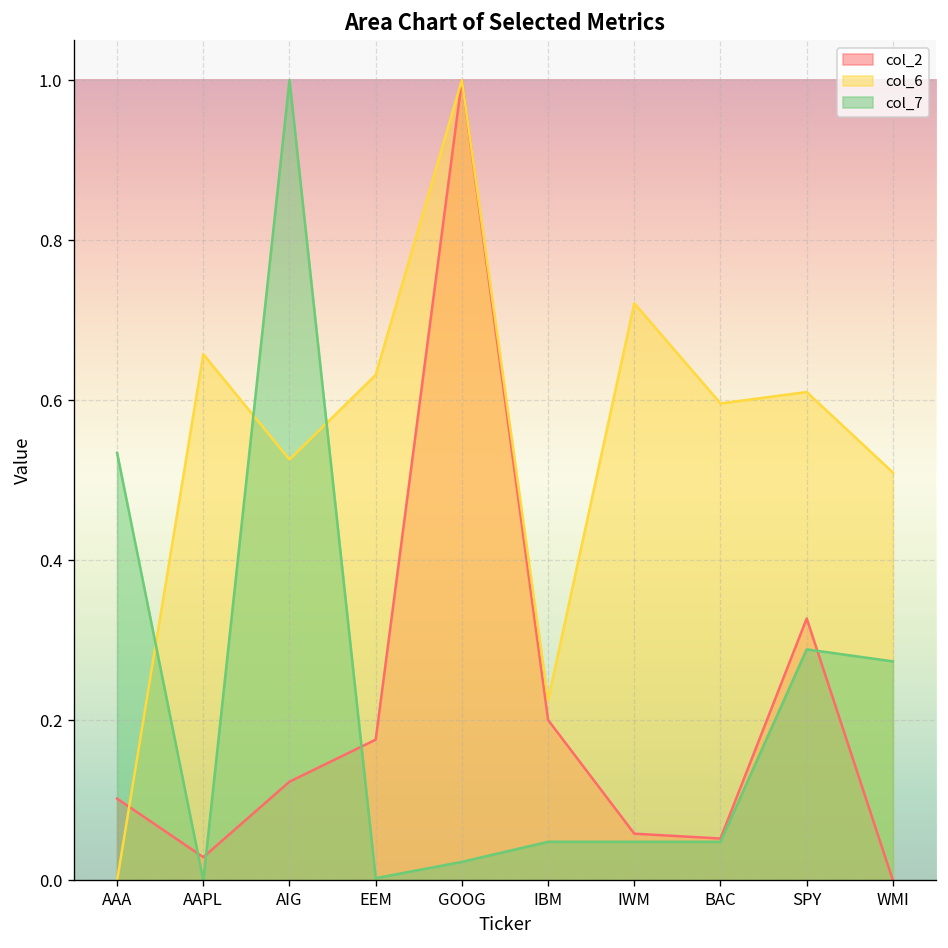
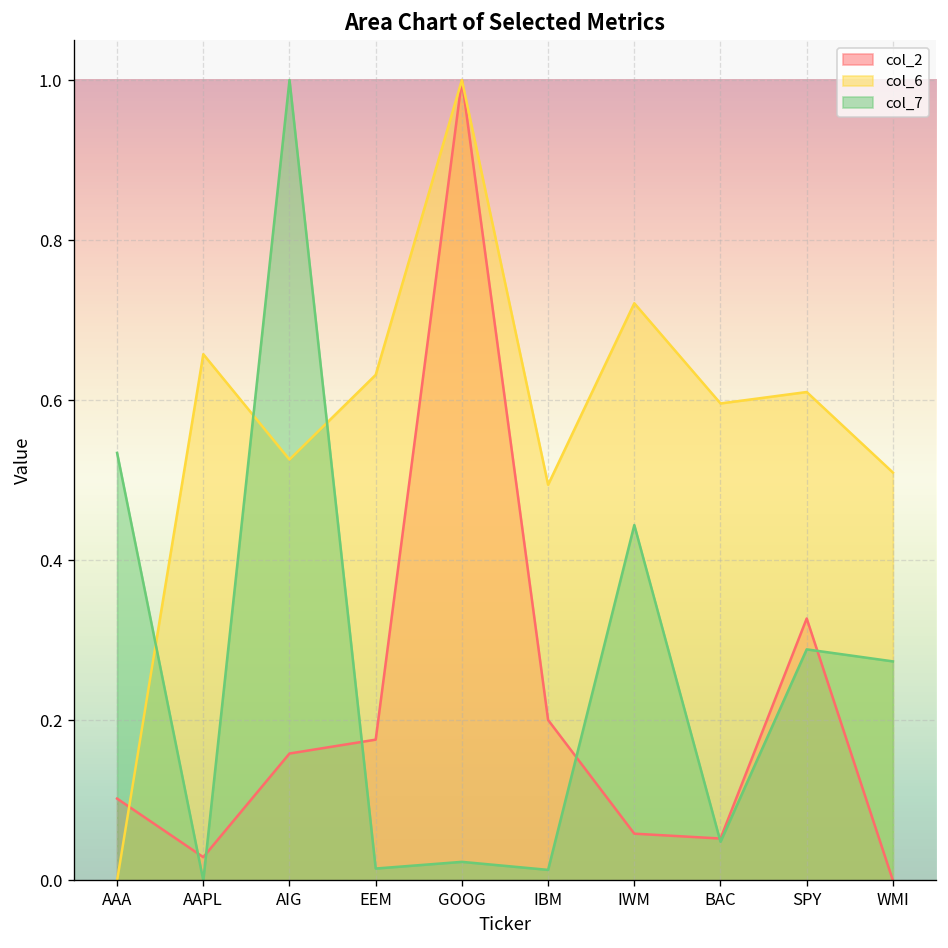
col_2, AIG: 0.12 -> 0.16
col_7, EEM: 0.00 -> 0.01
col_6, IBM: 0.23 -> 0.49
col_7, IBM: 0.05 -> 0.01
col_7, IWM: 0.05 -> 0.44
